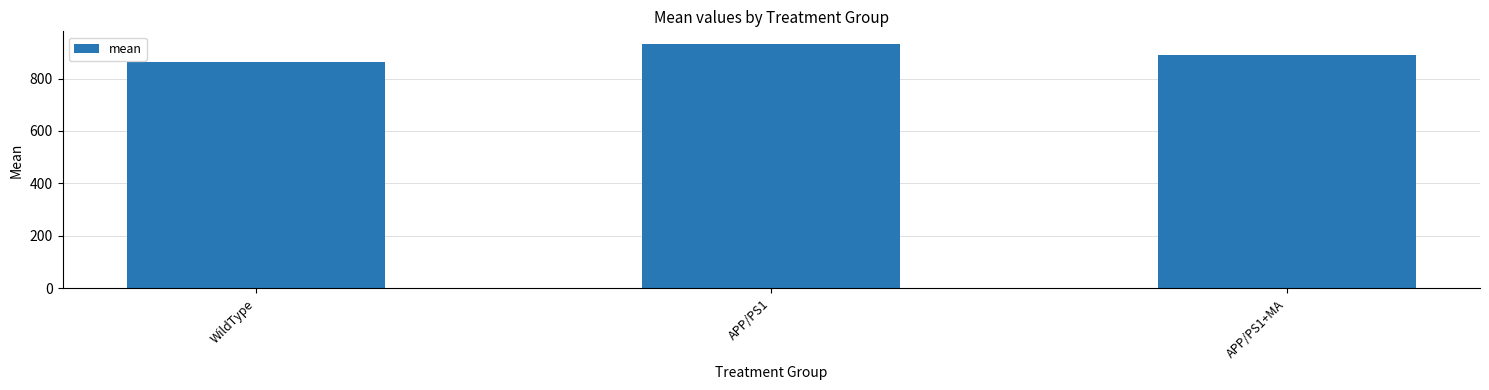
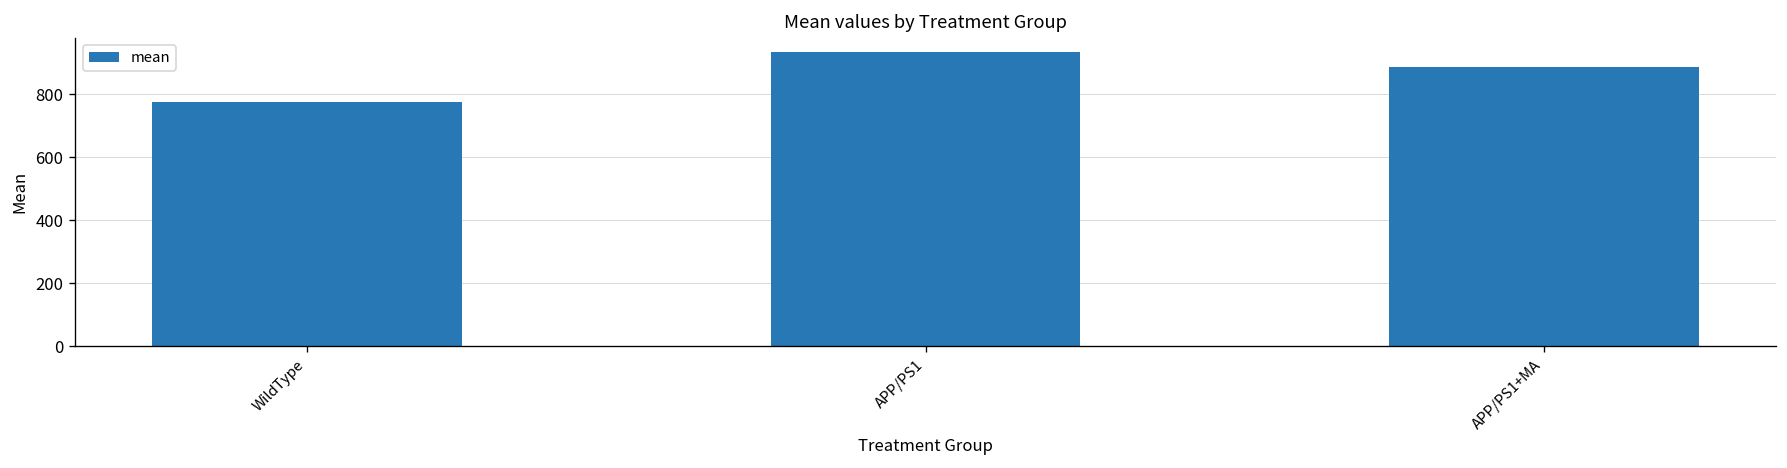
WildType: 860 -> 780
